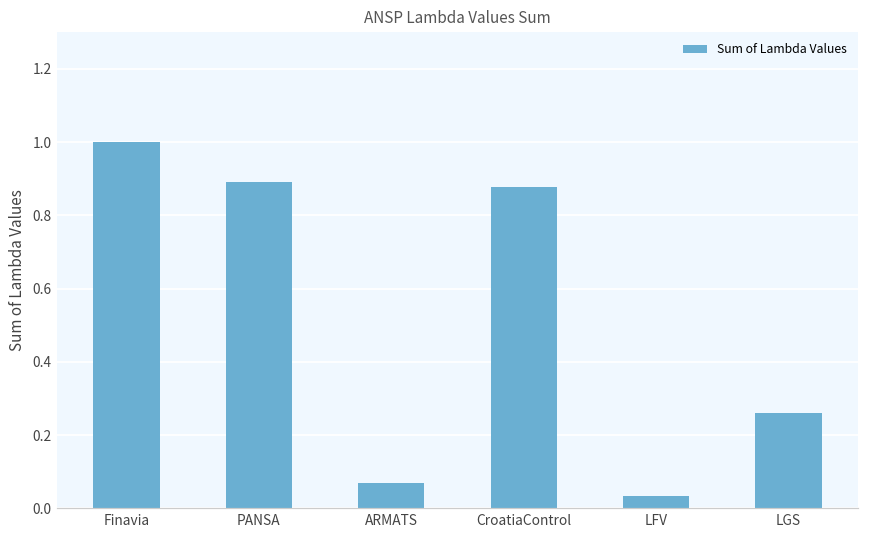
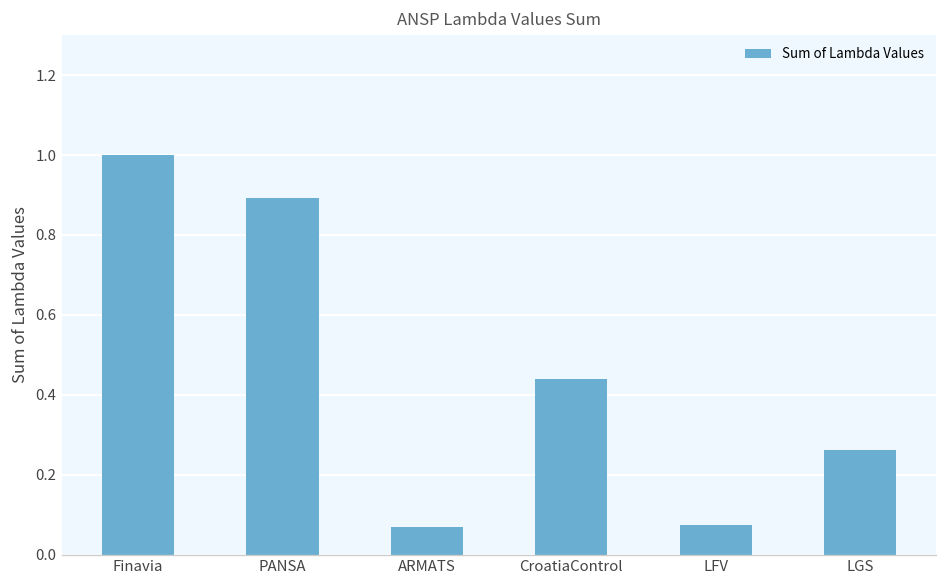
CroatiaControl: 0.88 -> 0.44
LFV: 0.03 -> 0.07
